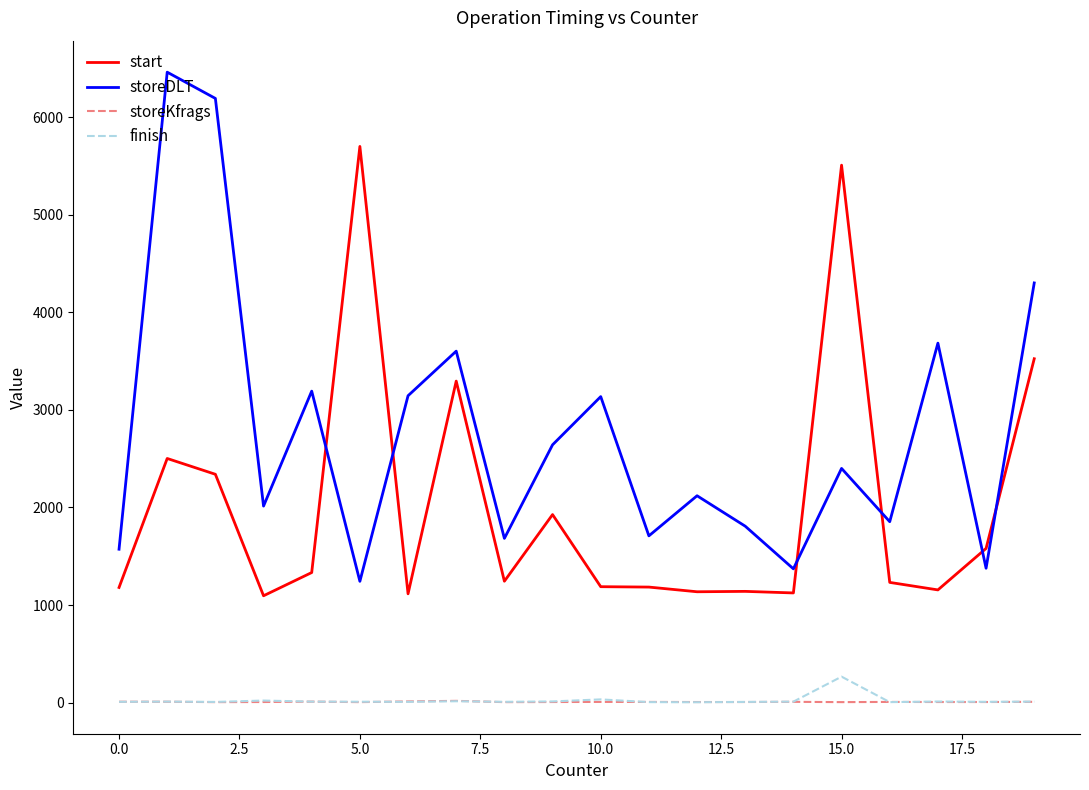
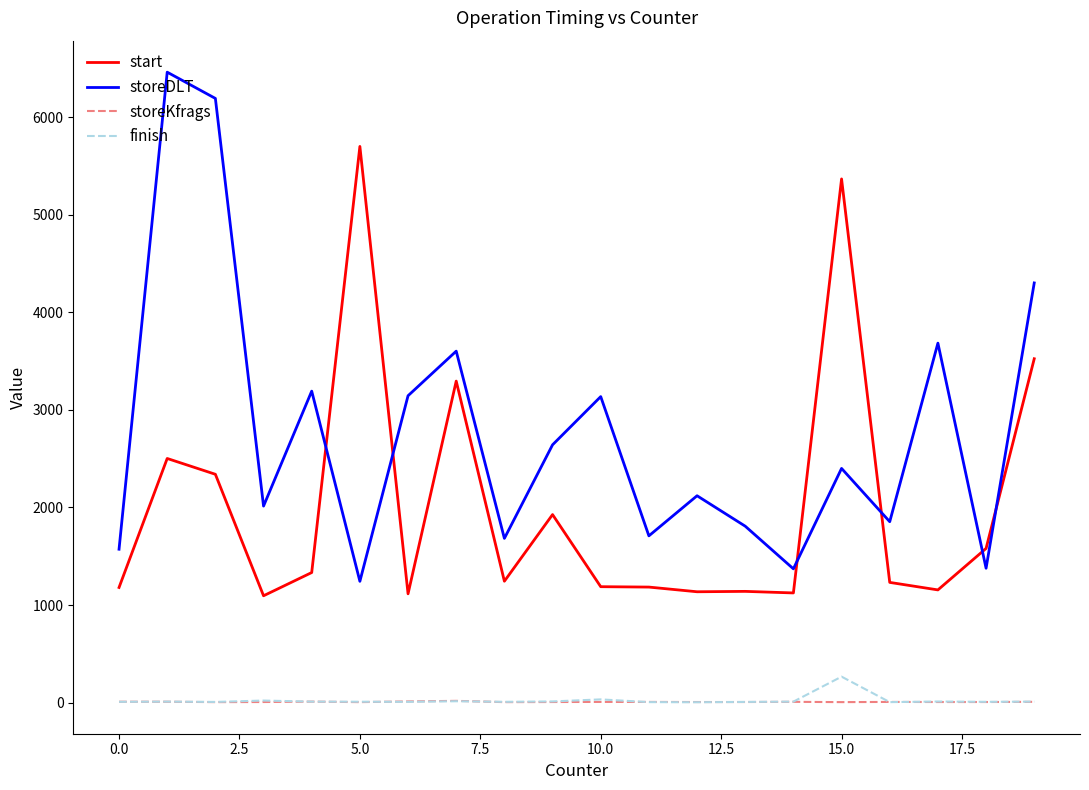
start, 15.0: 5500 -> 5400
